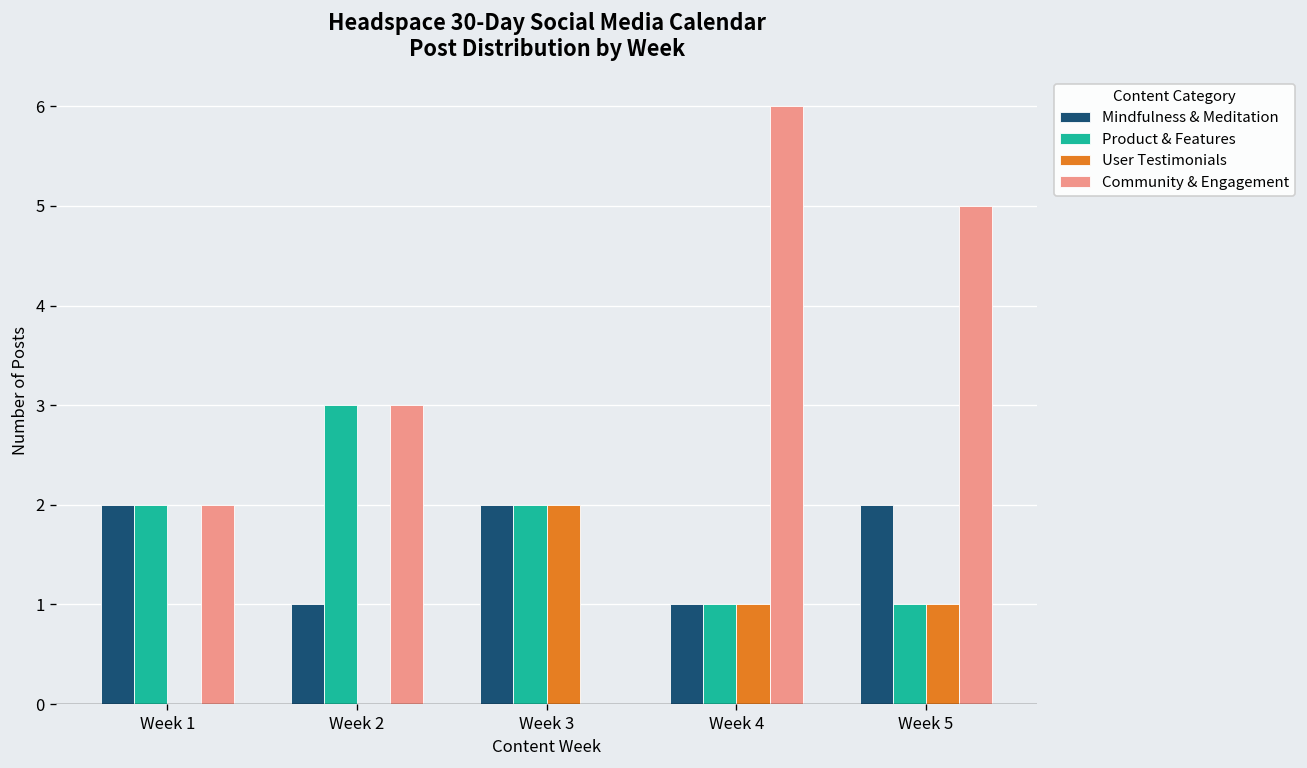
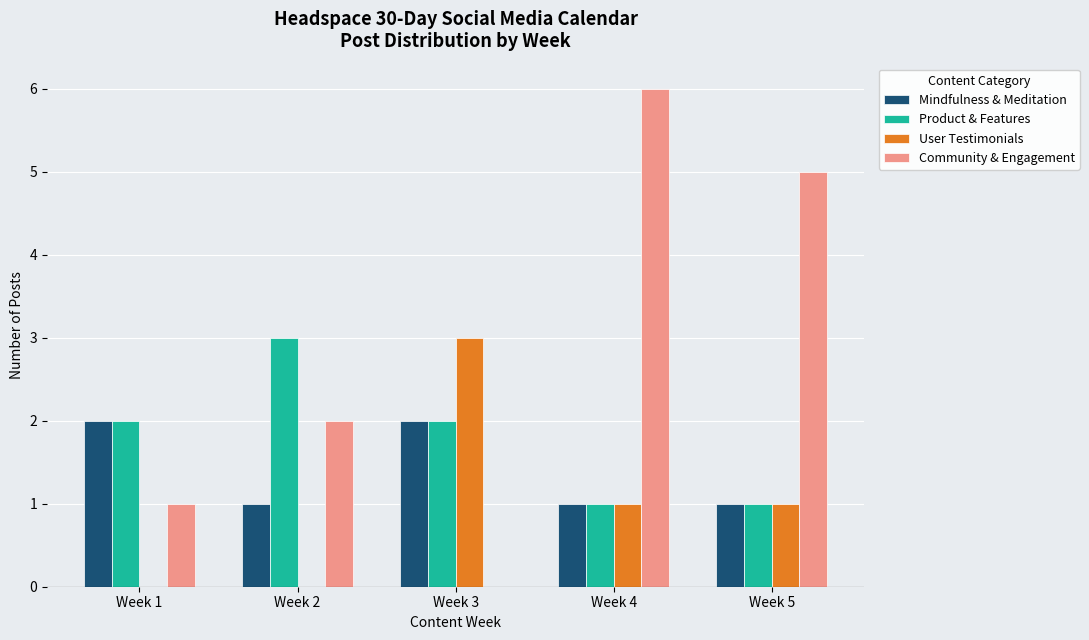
Community & Engagement, Week 1: 2 -> 1
Community & Engagement, Week 2: 3 -> 2
User Testimonials, Week 3: 2 -> 3
Mindfulness & Meditation, Week 5: 2 -> 1
